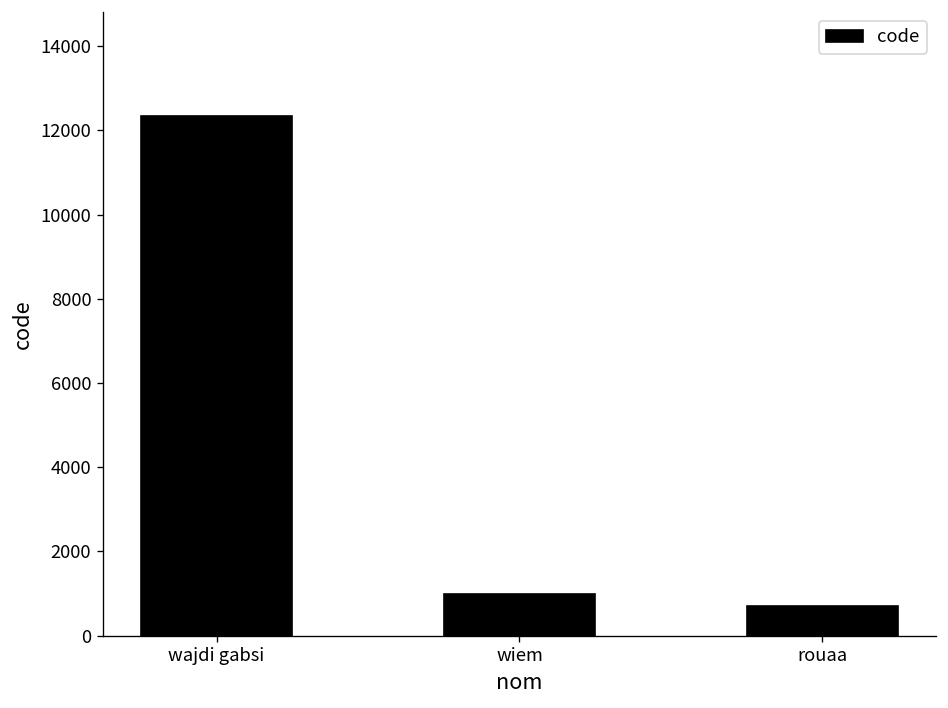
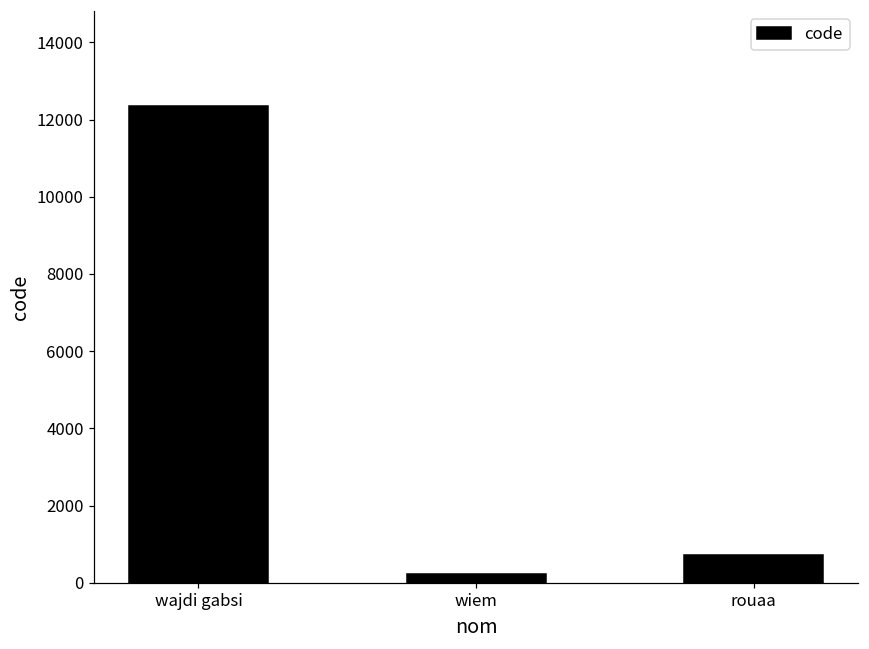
wiem: 1000 -> 200
